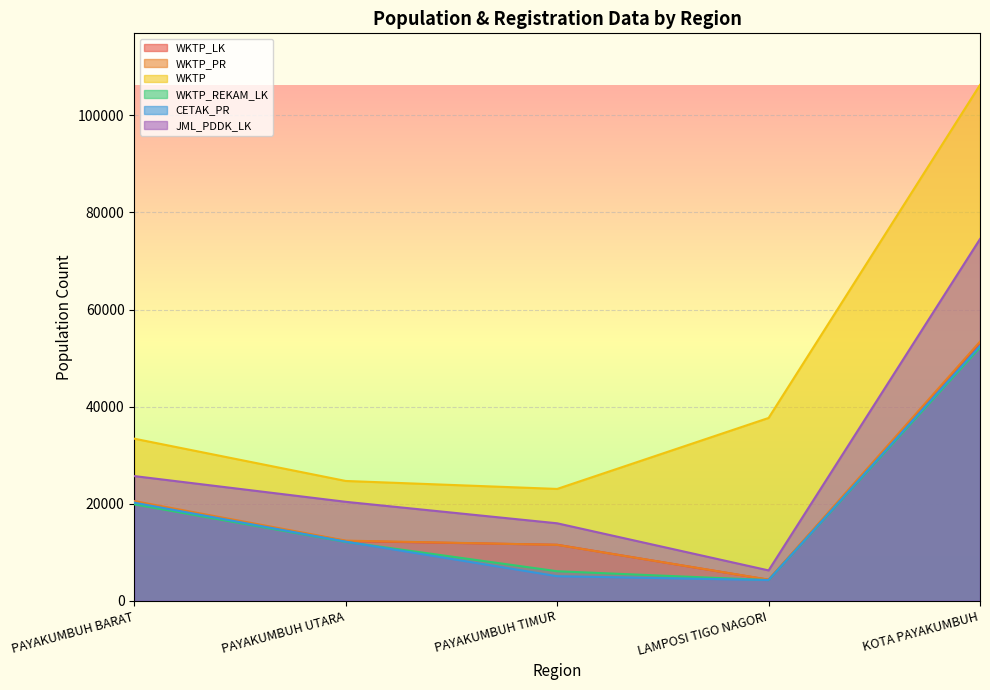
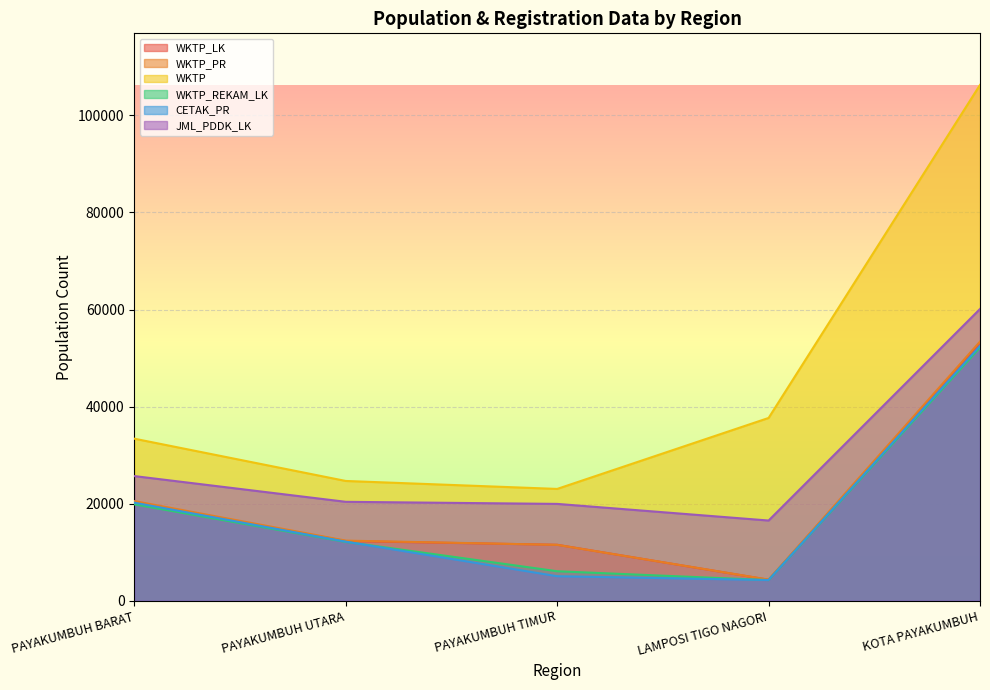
JML_PDDK_LK, PAYAKUMBUH TIMUR: 16000 -> 20000
JML_PDDK_LK, LAMPOSI TIGO NAGORI: 6000 -> 17000
JML_PDDK_LK, KOTA PAYAKUMBUH: 75000 -> 60000
